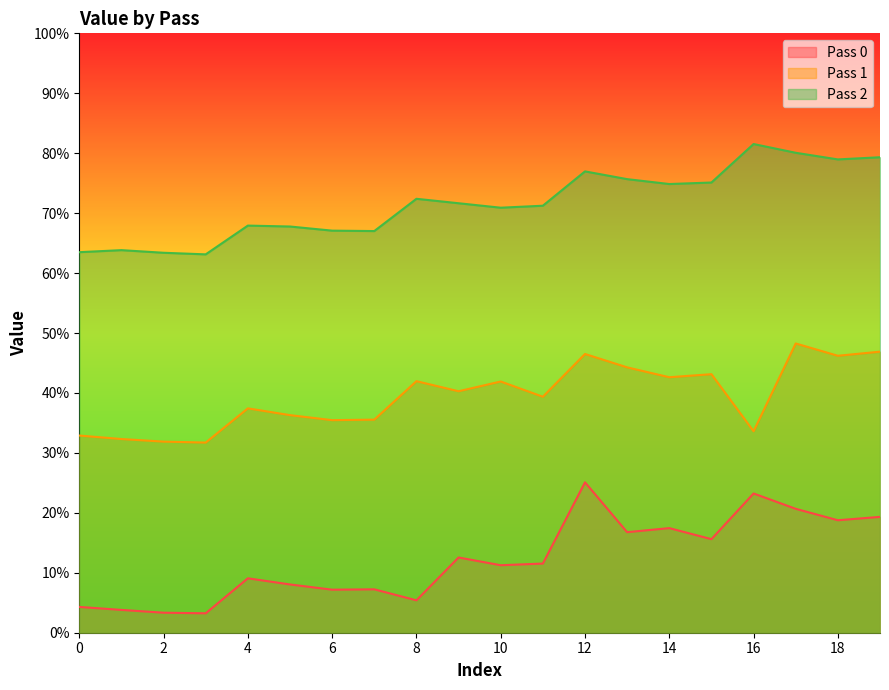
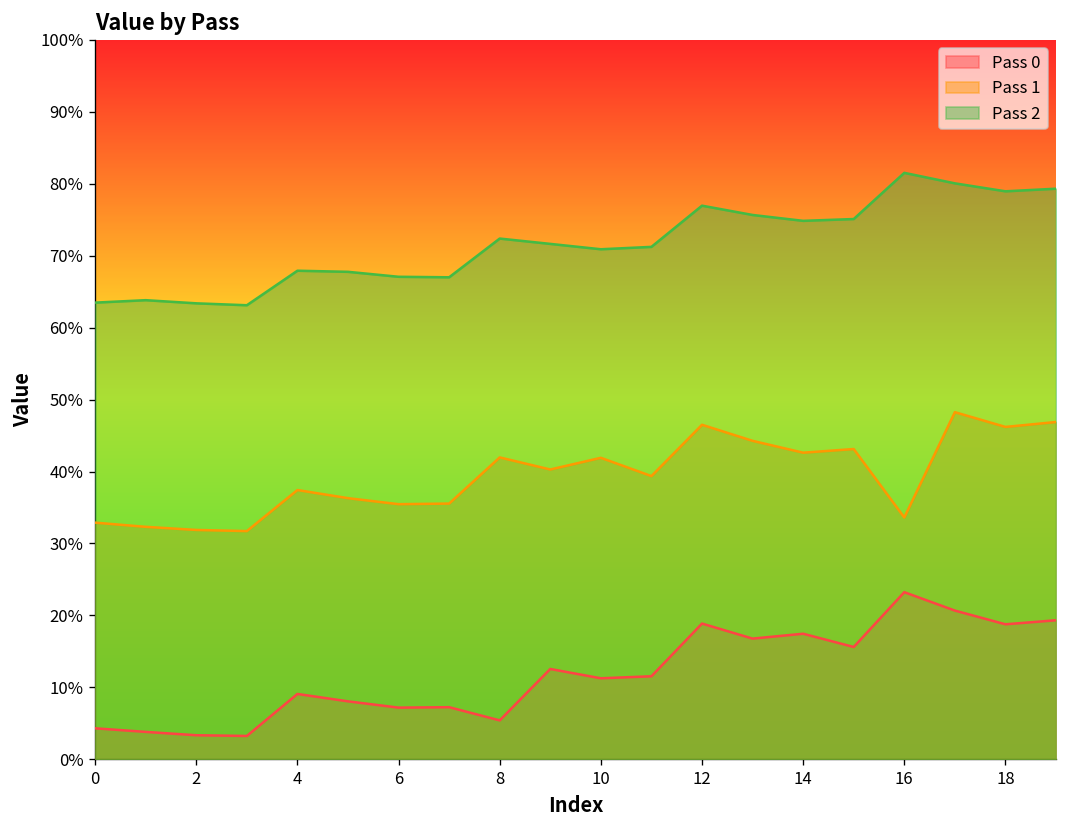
Pass 0, 12: 25% -> 19%
